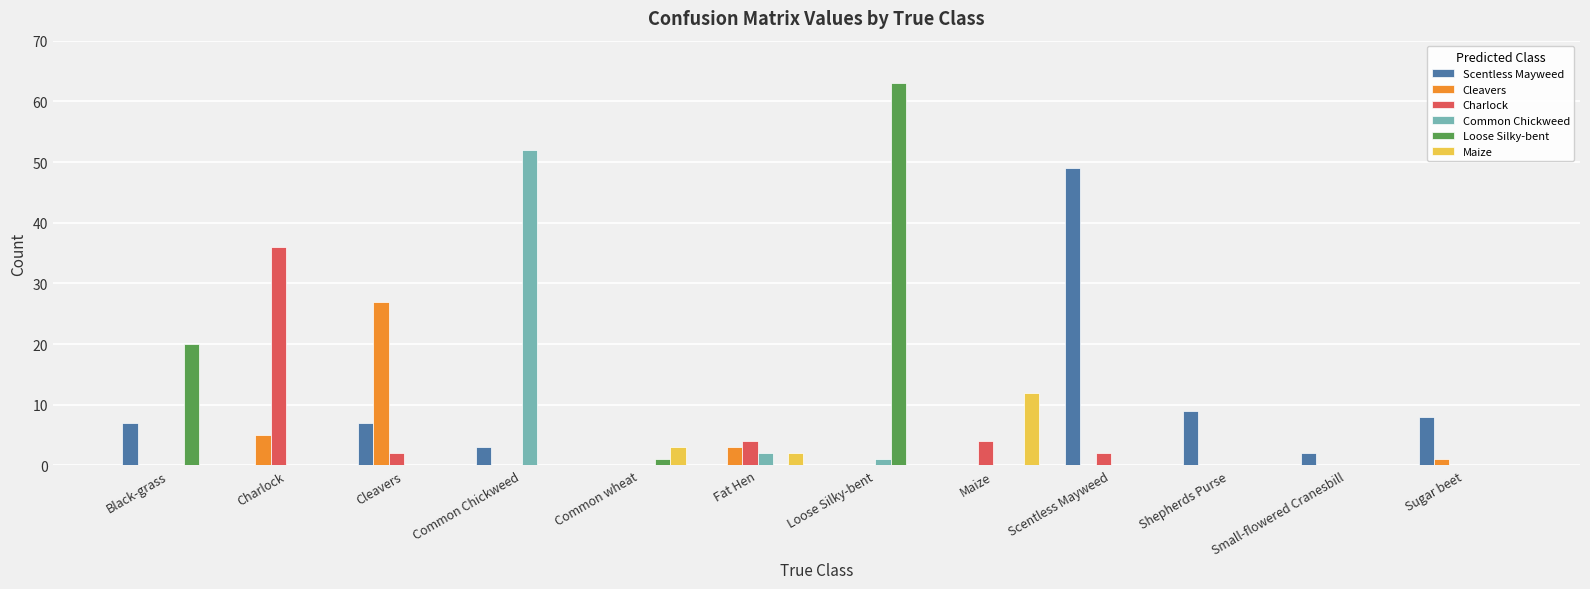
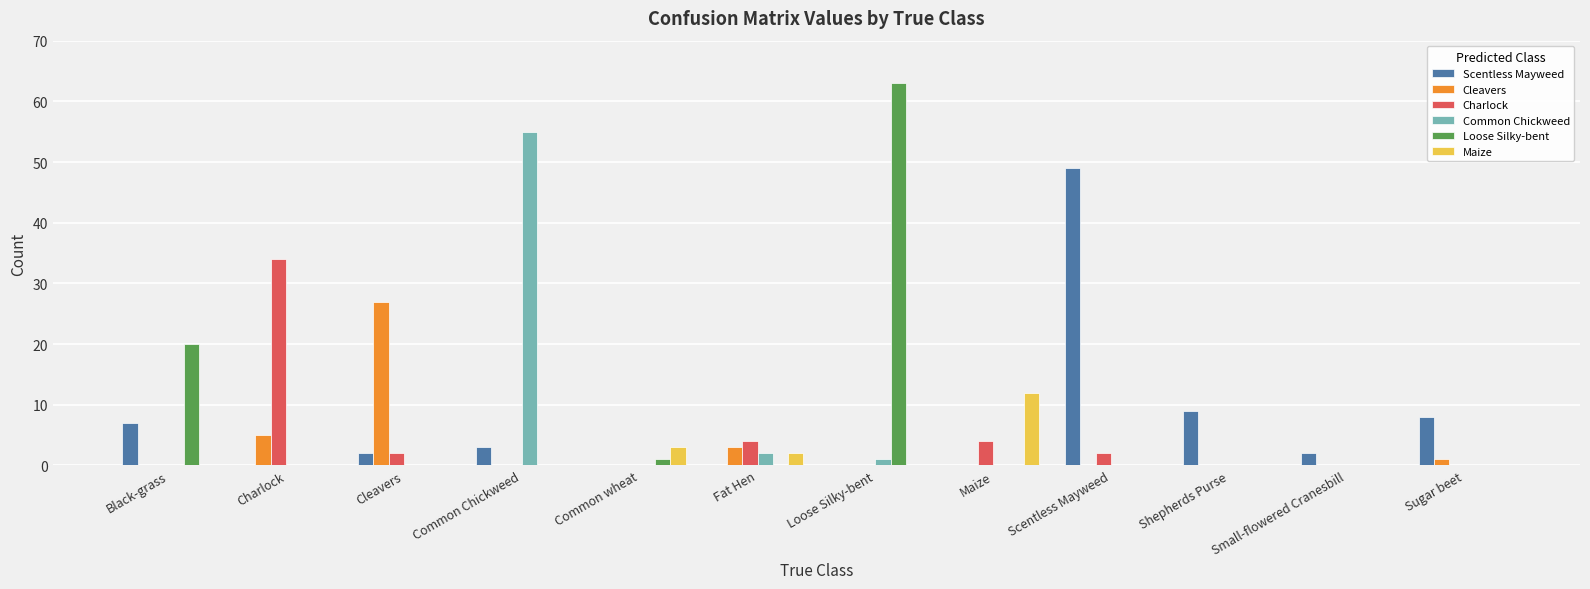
Charlock, Charlock: 36 -> 34
Scentless Mayweed, Cleavers: 7 -> 2
Common Chickweed, Common Chickweed: 52 -> 55
